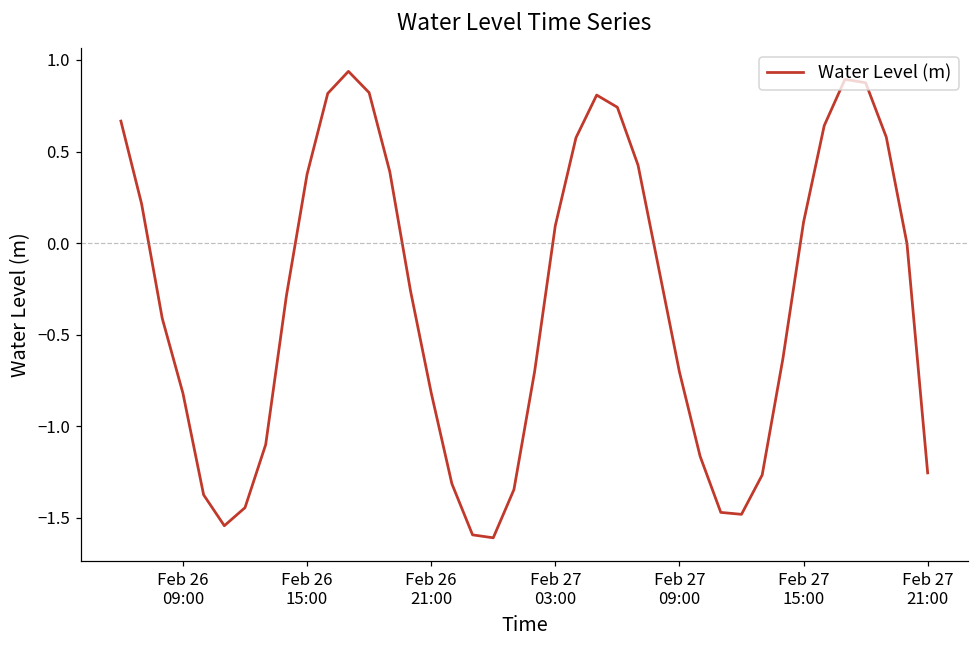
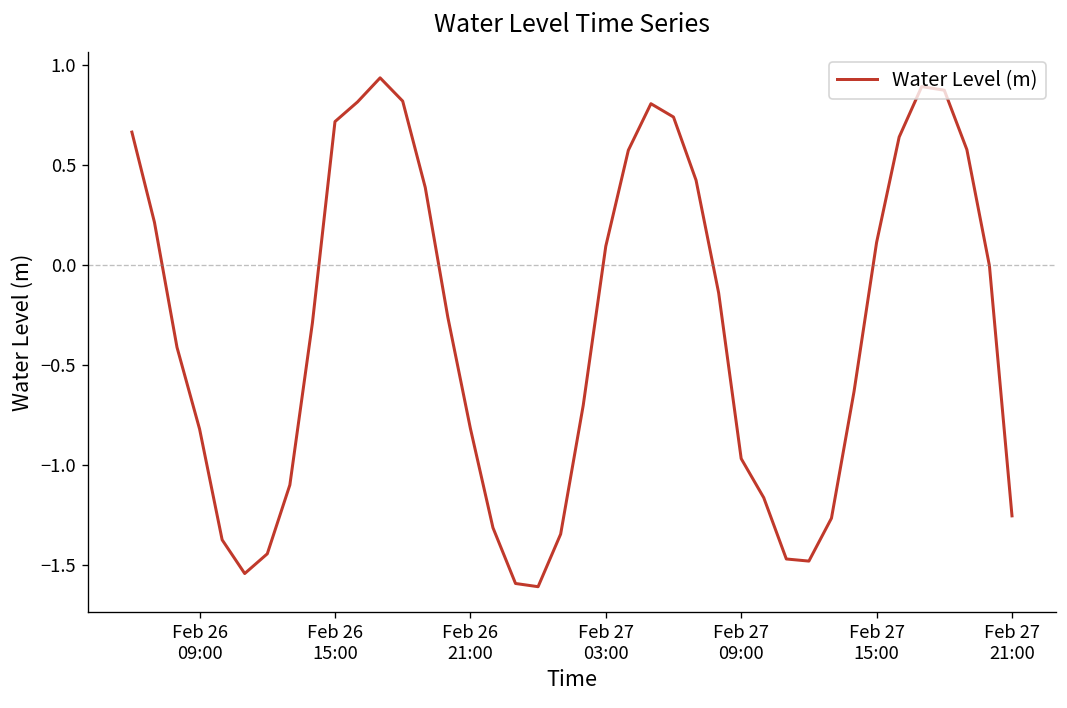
Feb 26 15:00: 0.38 -> 0.72
Feb 27 09:00: -0.70 -> -0.97
